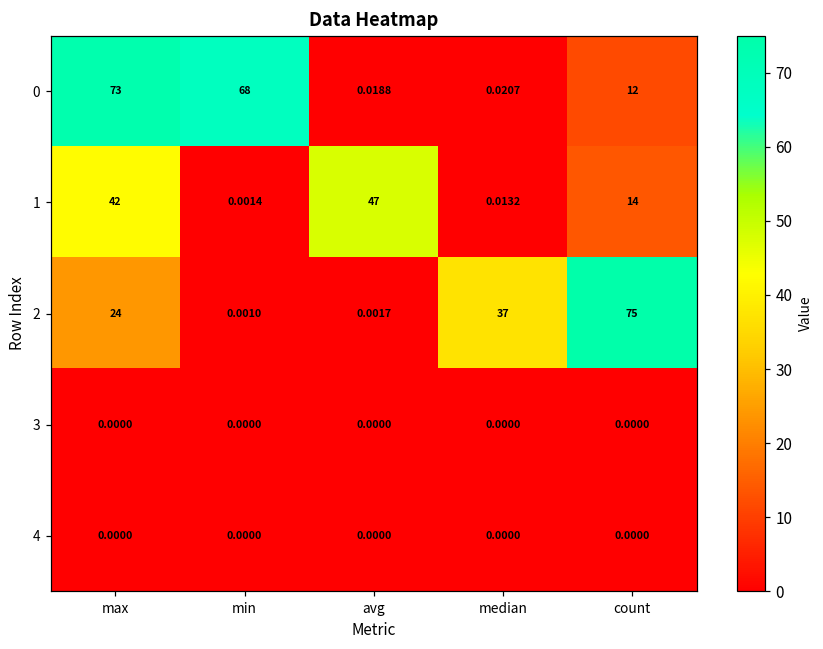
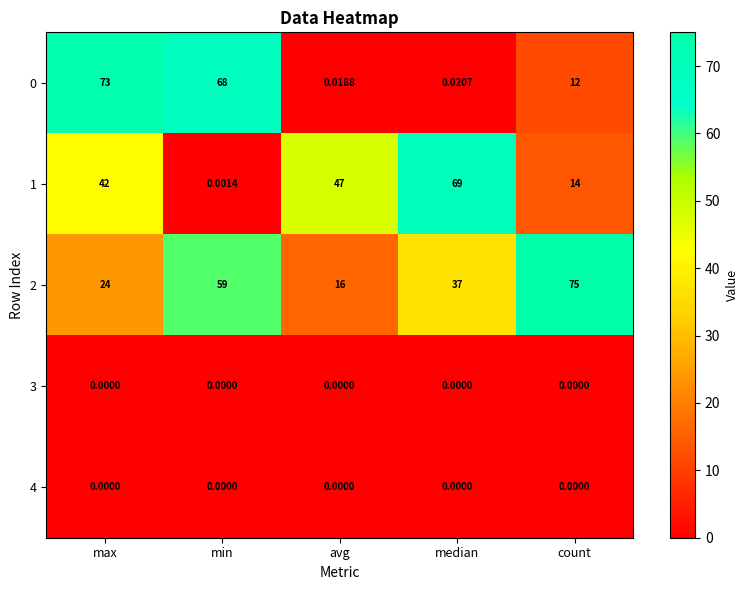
1, median: 0.0132 -> 69
2, min: 0.0010 -> 59
2, avg: 0.0017 -> 16
